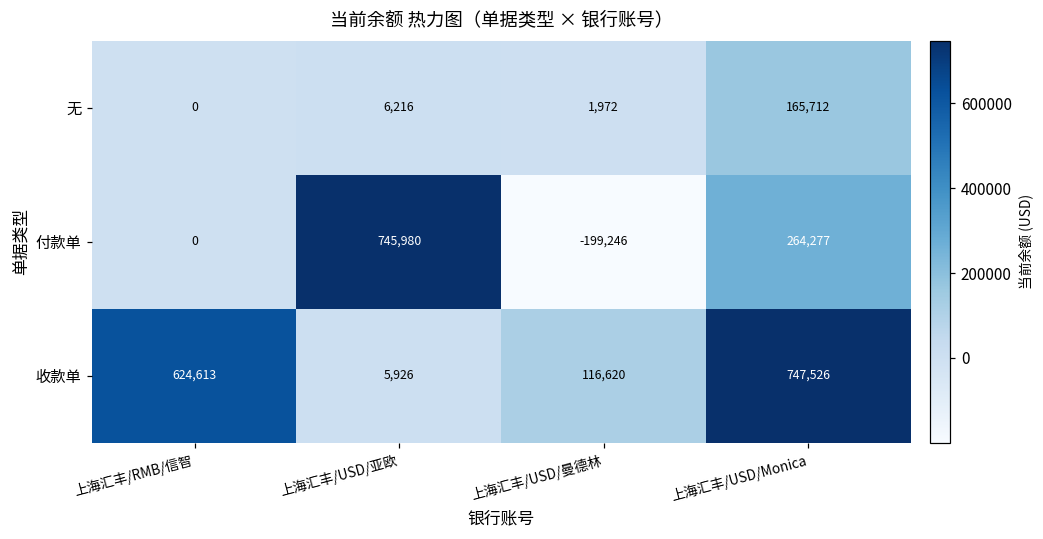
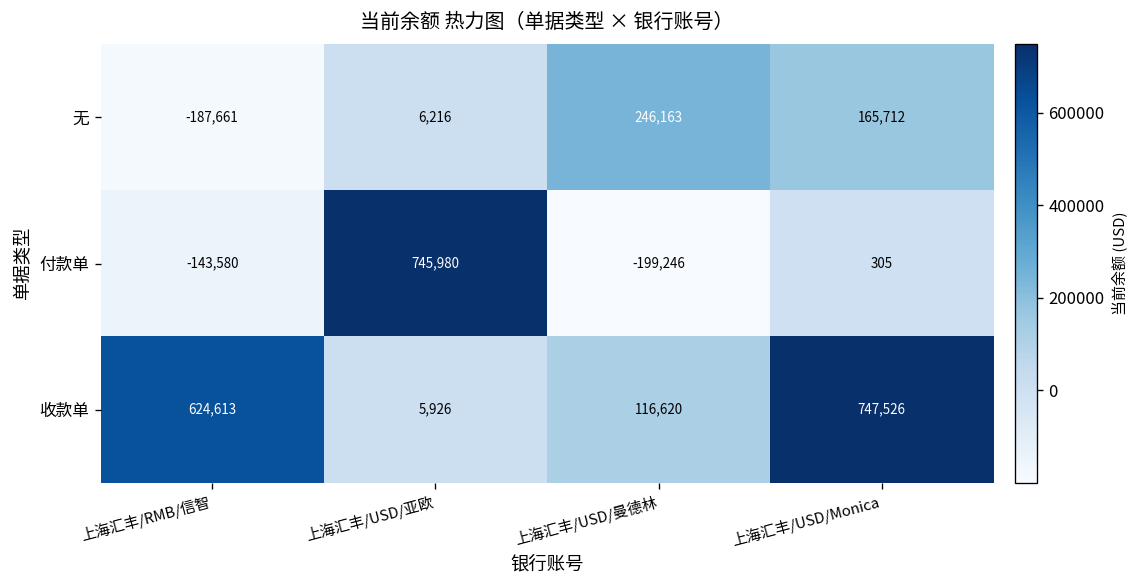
无, 上海汇丰/RMB/信智: 0 -> -187,661
无, 上海汇丰/USD/曼德林: 1,972 -> 246,163
付款单, 上海汇丰/RMB/信智: 0 -> -143,580
付款单, 上海汇丰/USD/Monica: 264,277 -> 305
